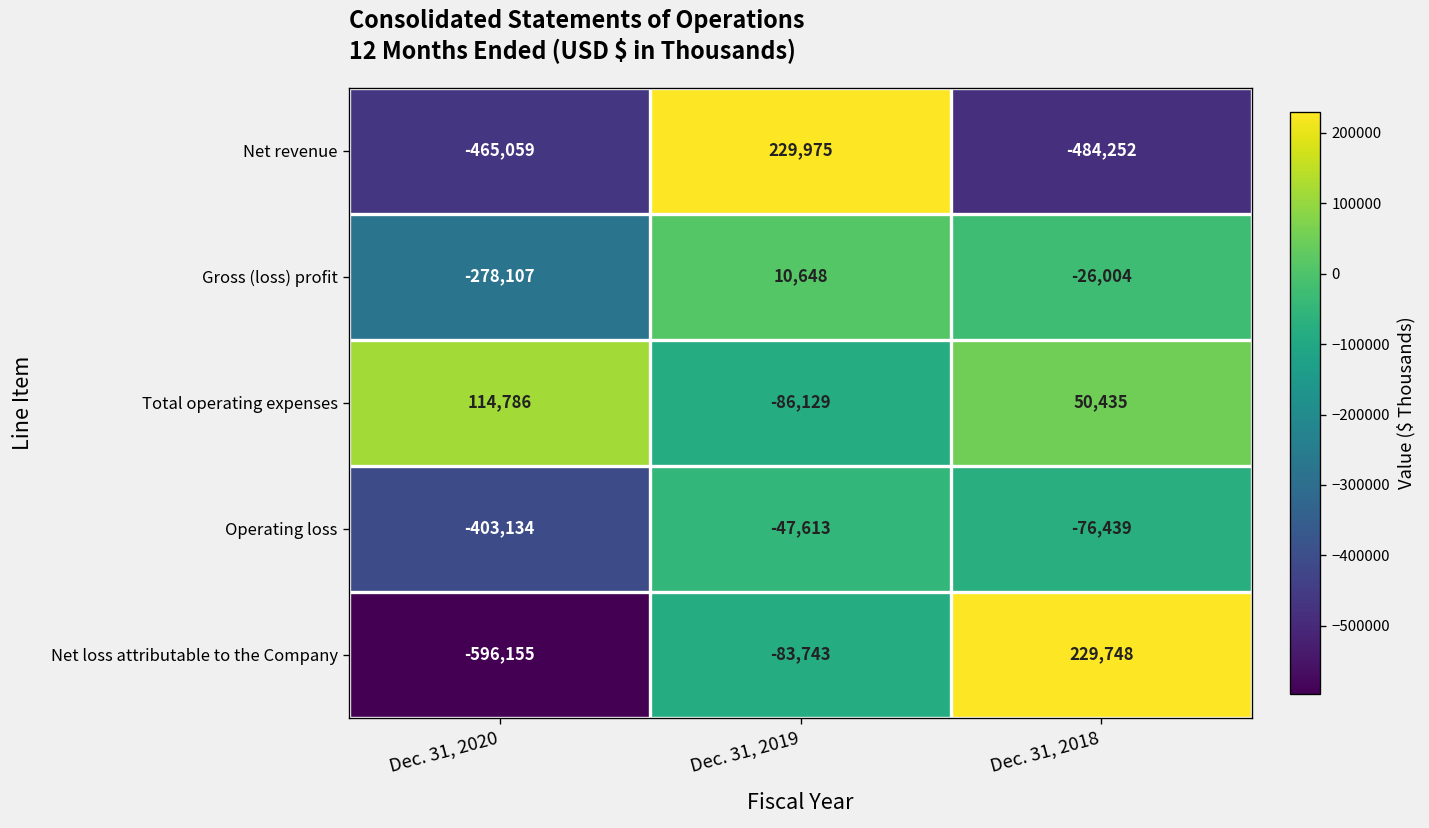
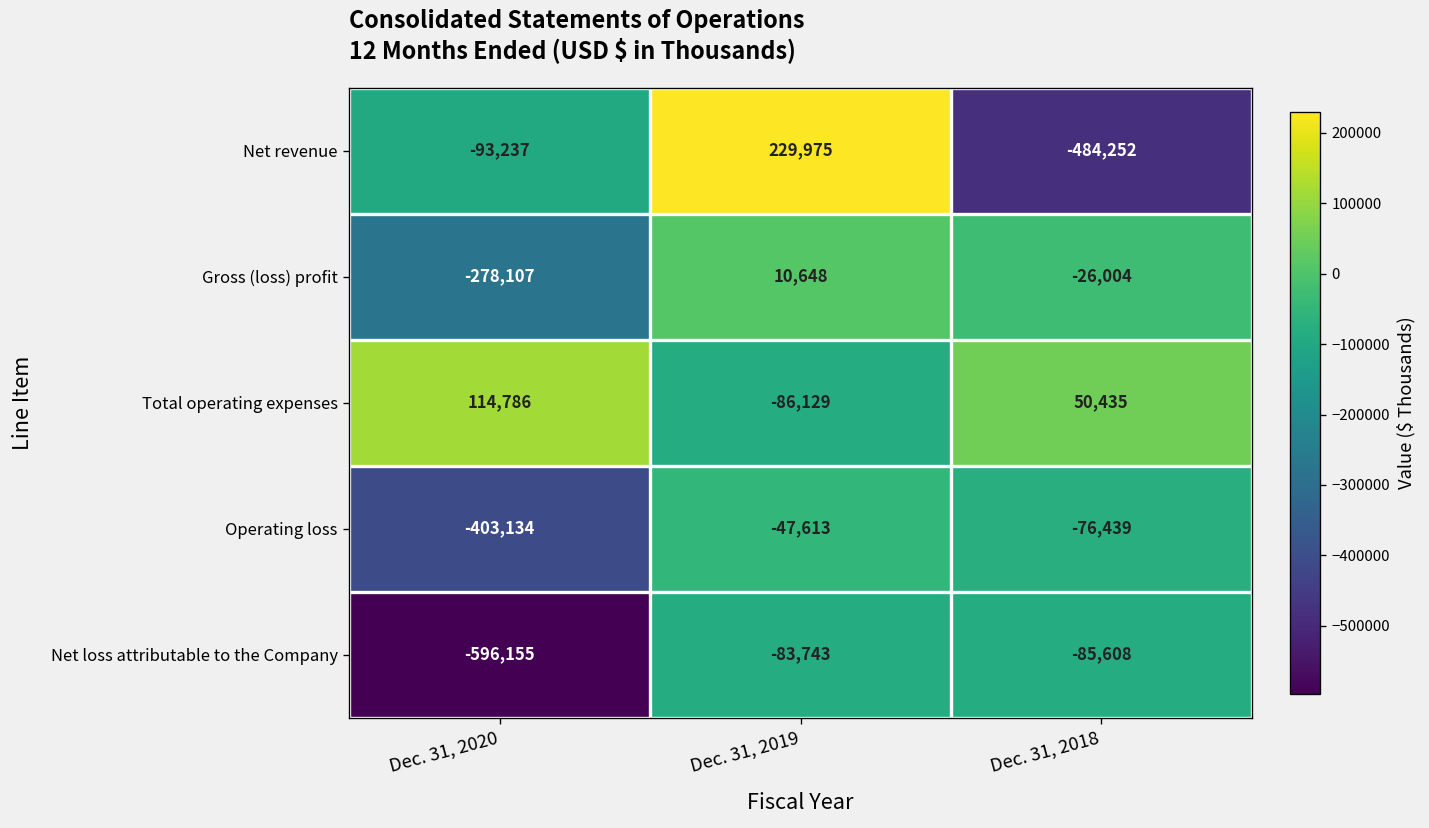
Net revenue, Dec. 31, 2020: -465,059 -> -93,237
Net loss attributable to the Company, Dec. 31, 2018: 229,748 -> -85,608
